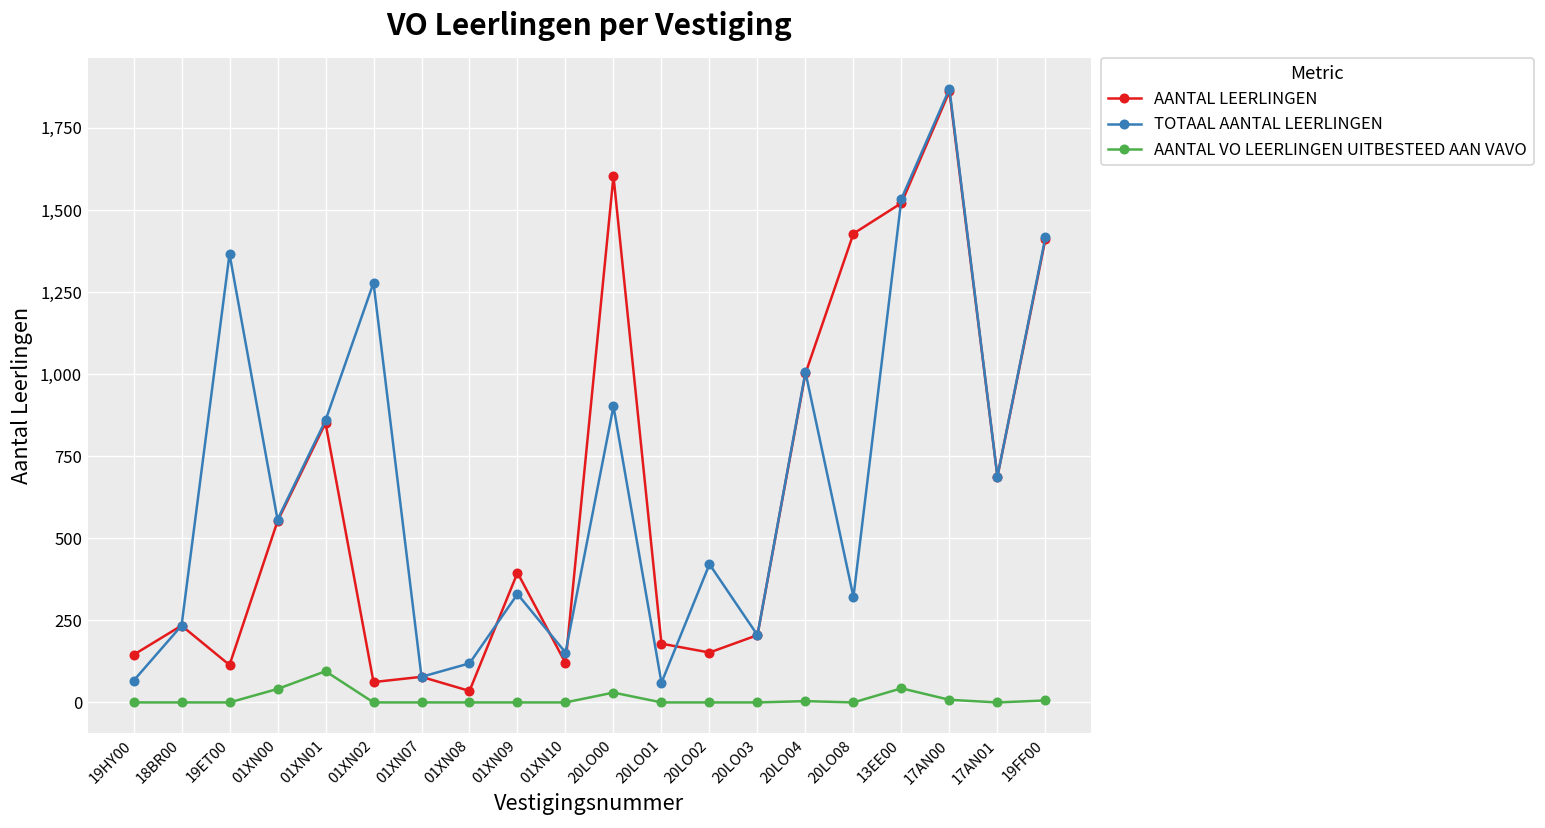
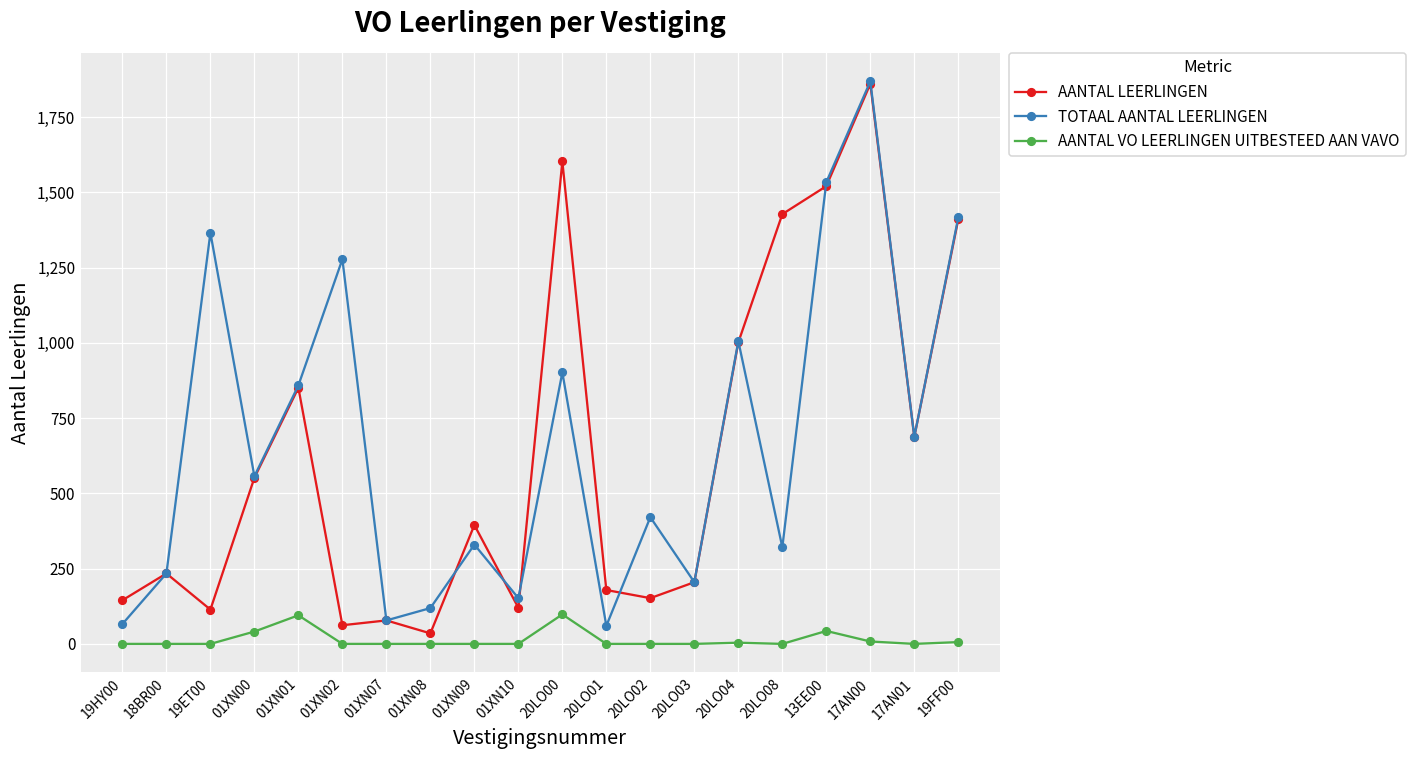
AANTAL VO LEERLINGEN UITBESTEED AAN VAVO, 20LO00: 30 -> 100
